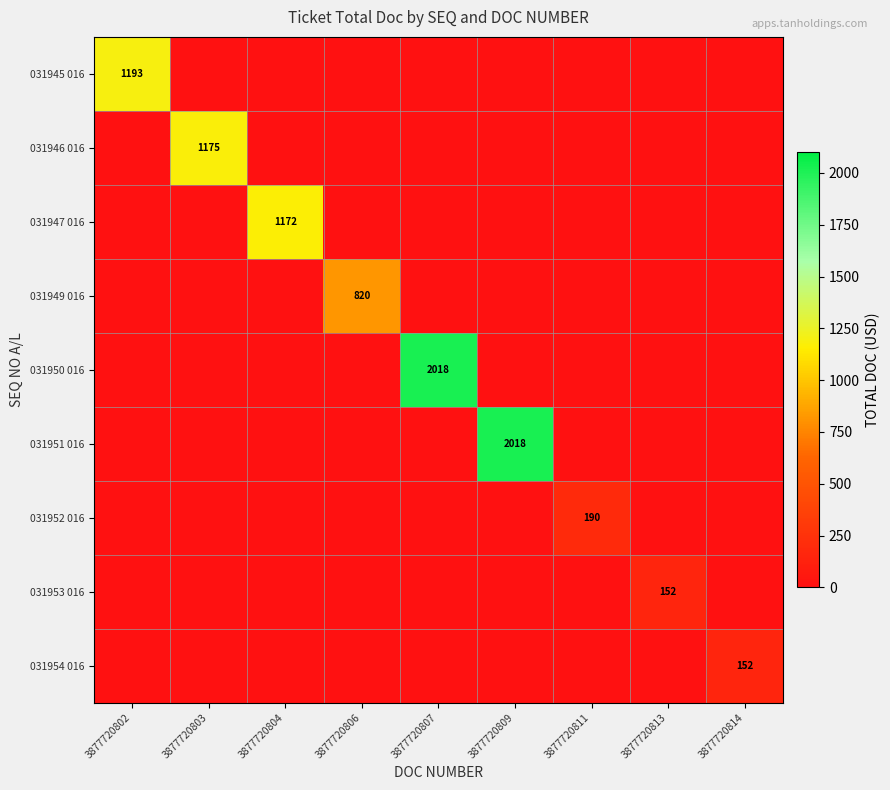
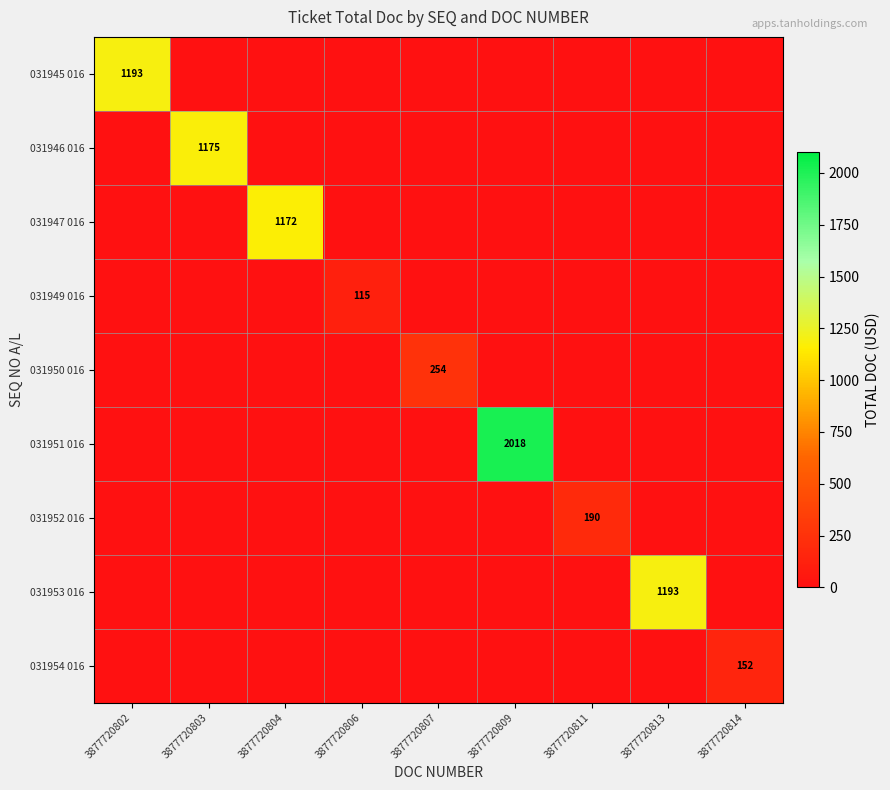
031949 016, 3877720806: 820 -> 115
031950 016, 3877720807: 2018 -> 254
031953 016, 3877720813: 152 -> 1193
